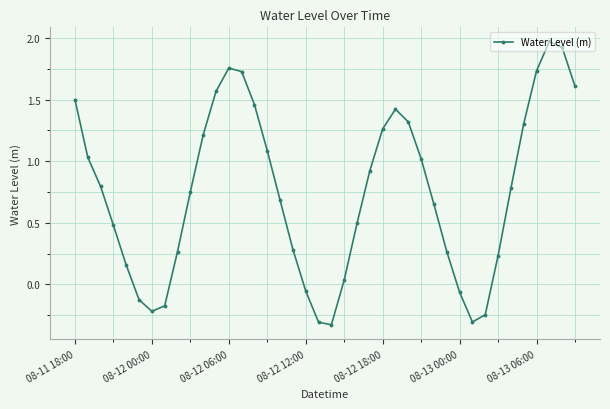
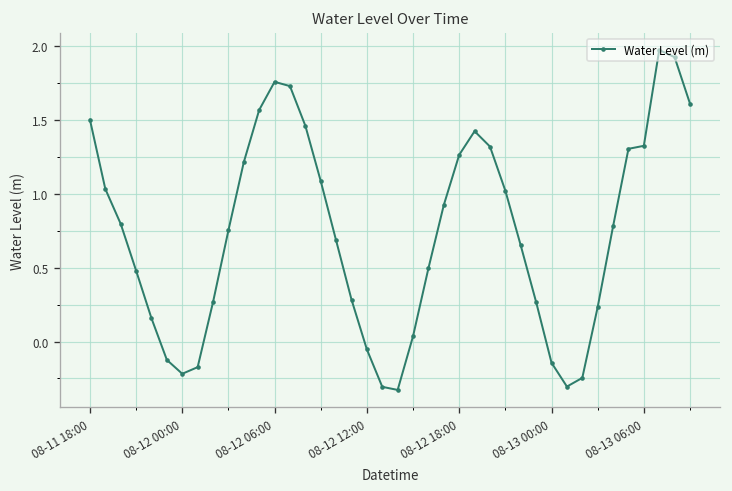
08-13 00:00: -0.06 -> -0.14
08-13 06:00: 1.73 -> 1.32
